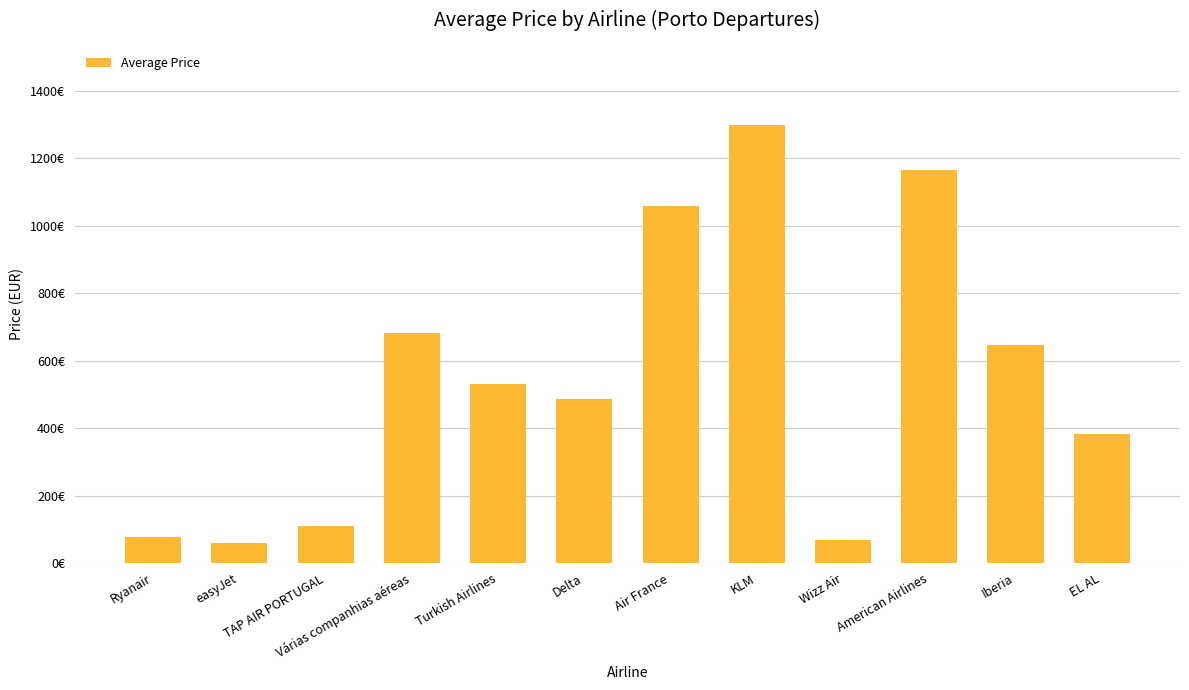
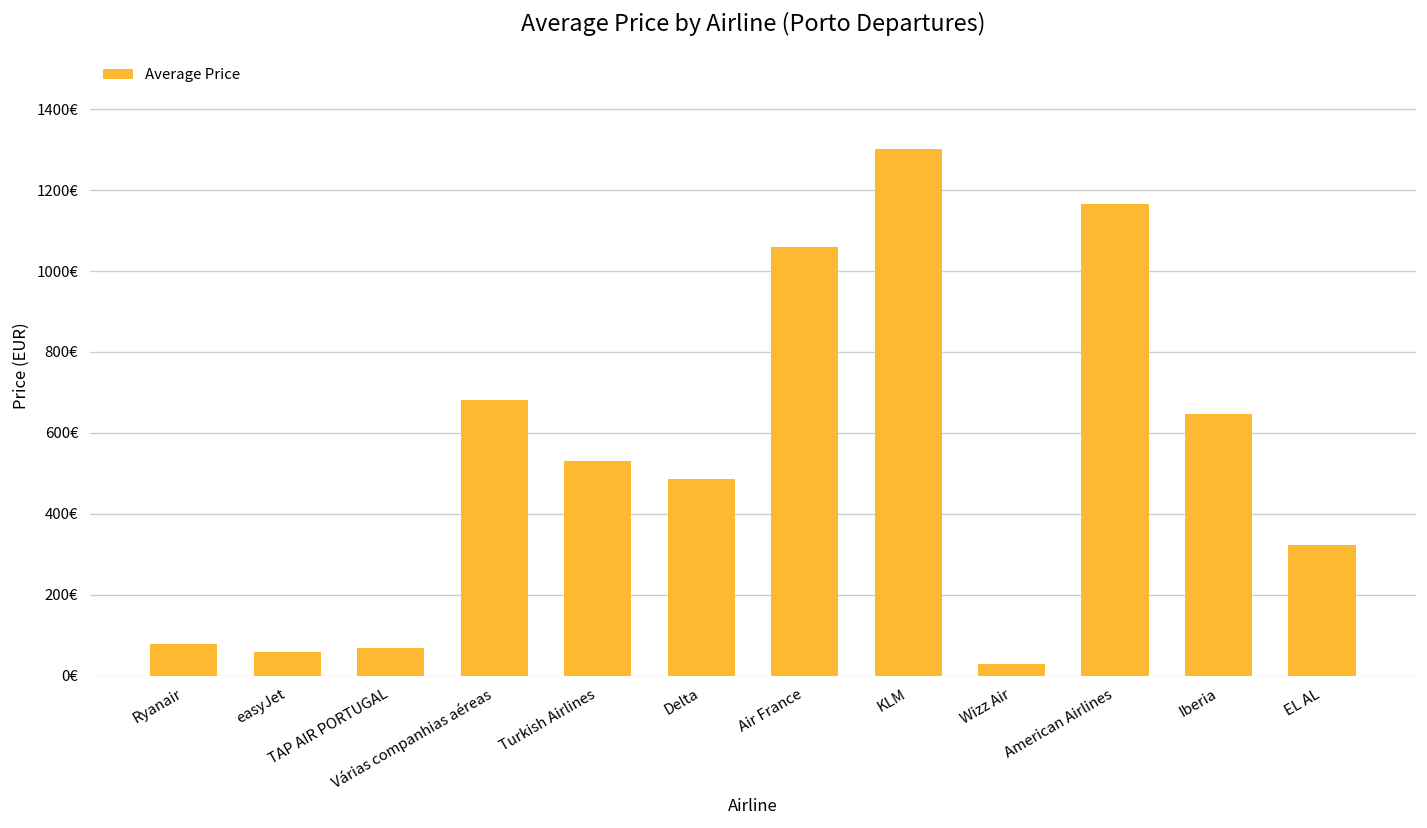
TAP AIR PORTUGAL: 110€ -> 70€
Wizz Air: 70€ -> 30€
EL AL: 380€ -> 320€
